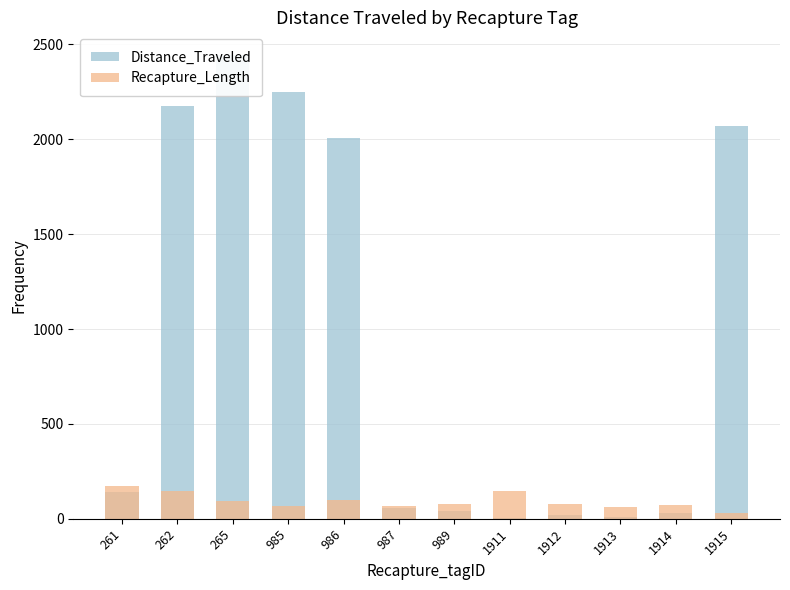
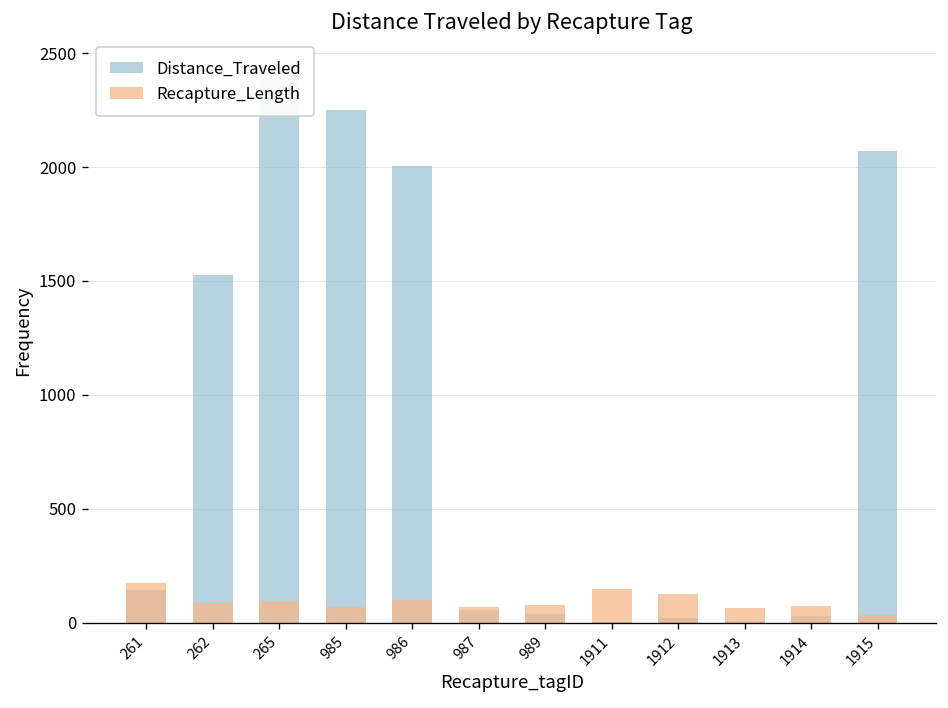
Distance_Traveled, 262: 2180 -> 1530
Recapture_Length, 262: 150 -> 90
Recapture_Length, 1912: 80 -> 130
